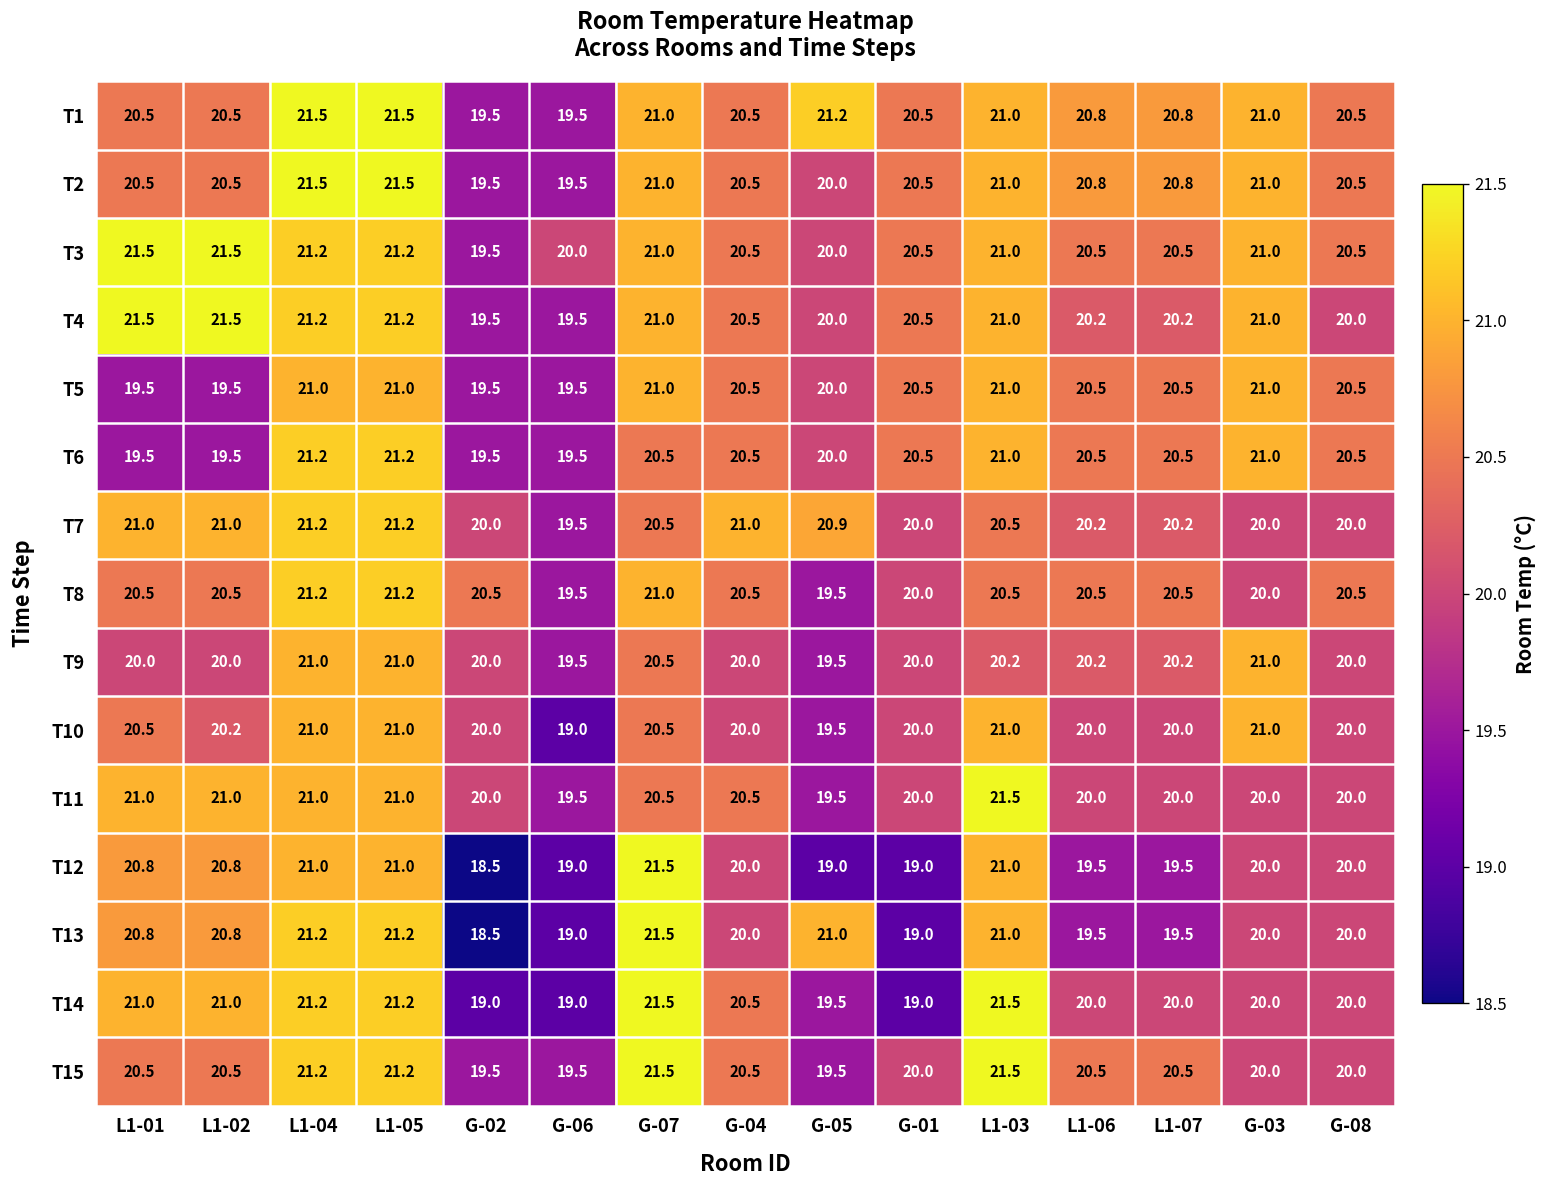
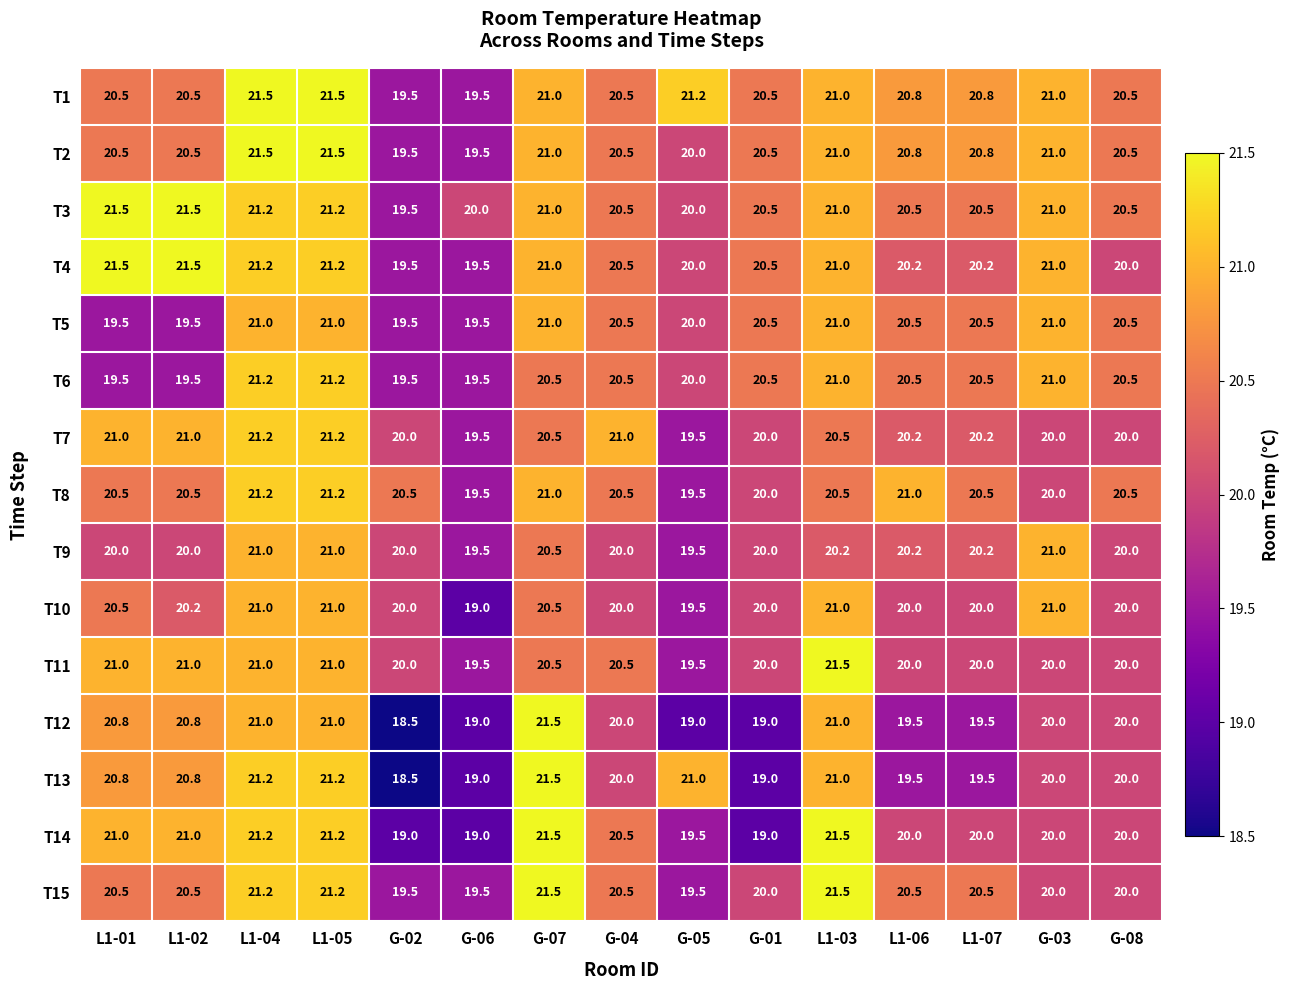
T7, G-05: 20.9 -> 19.5
T8, L1-06: 20.5 -> 21.0
